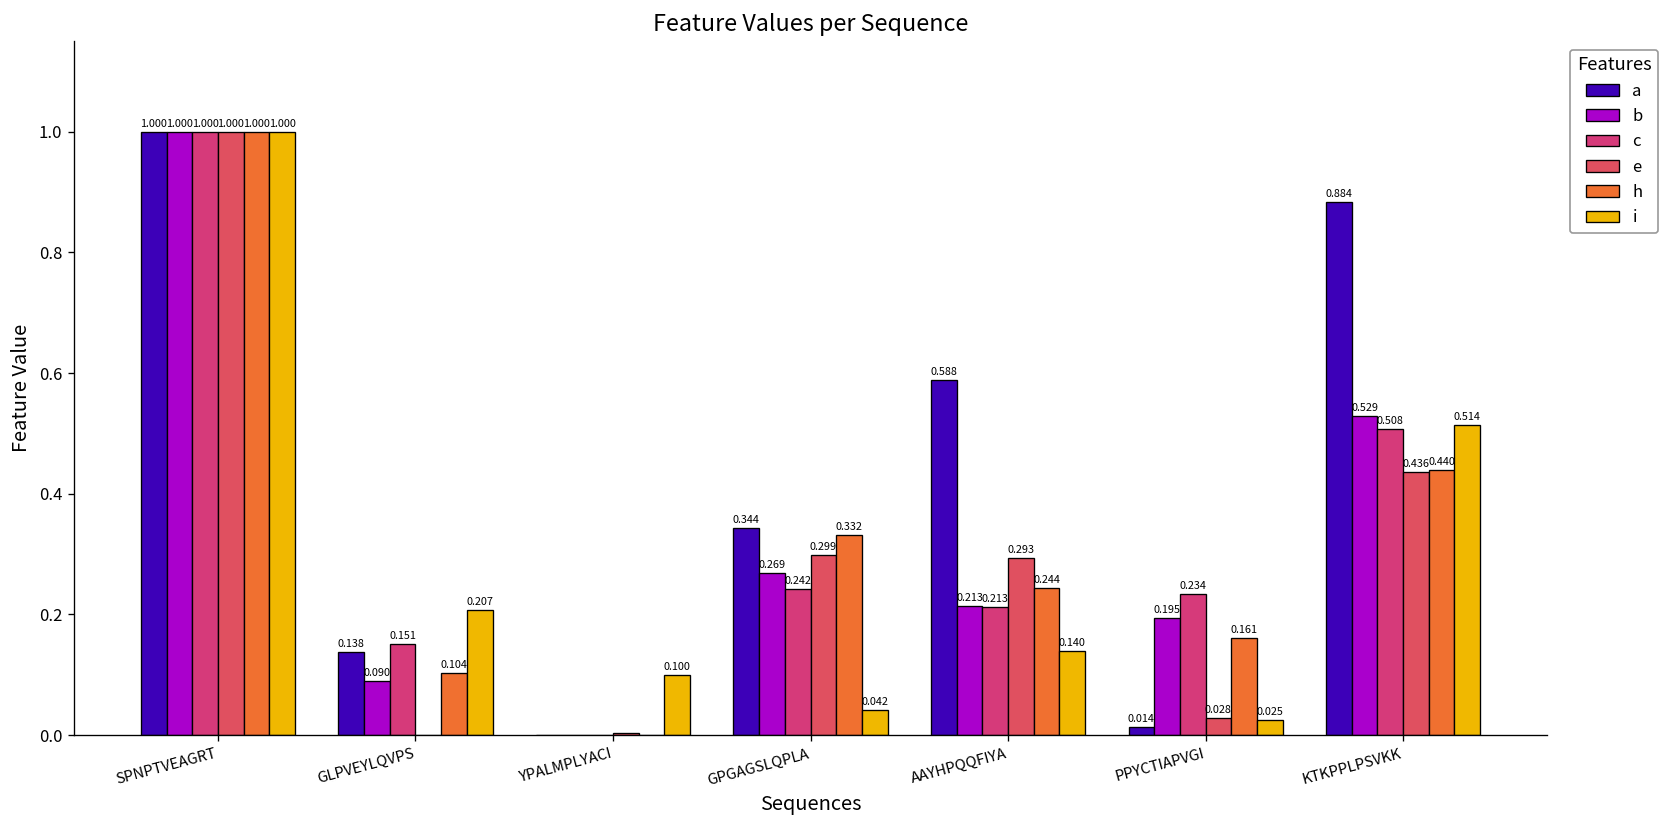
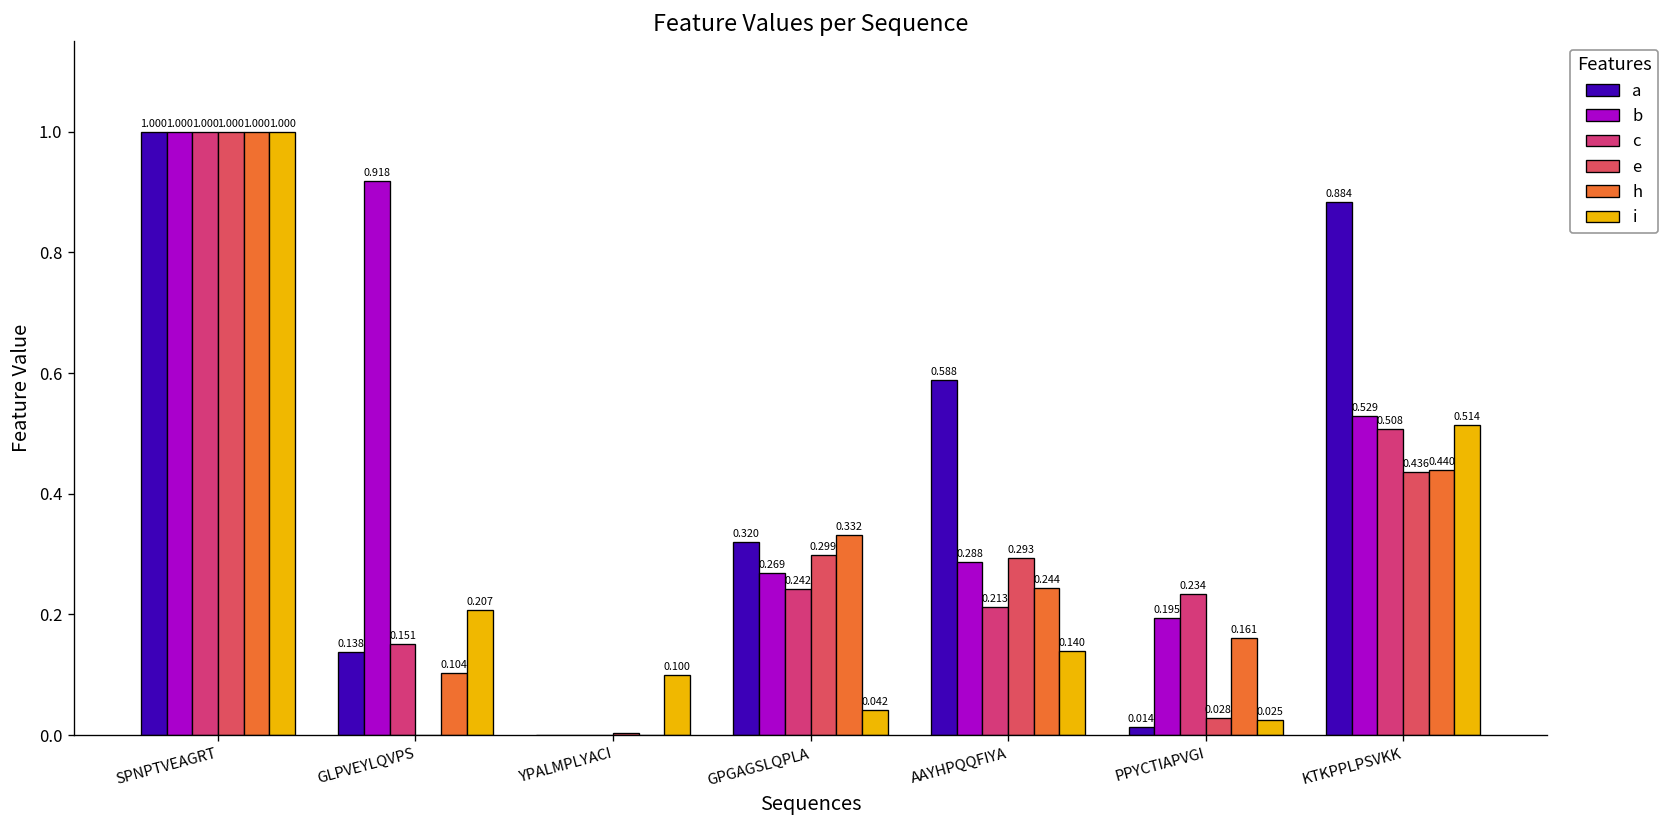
b, GLPVEYLQVPS: 0.090 -> 0.918
a, GPGAGSLQPLA: 0.344 -> 0.320
b, AAYHPQQFIYA: 0.213 -> 0.288
